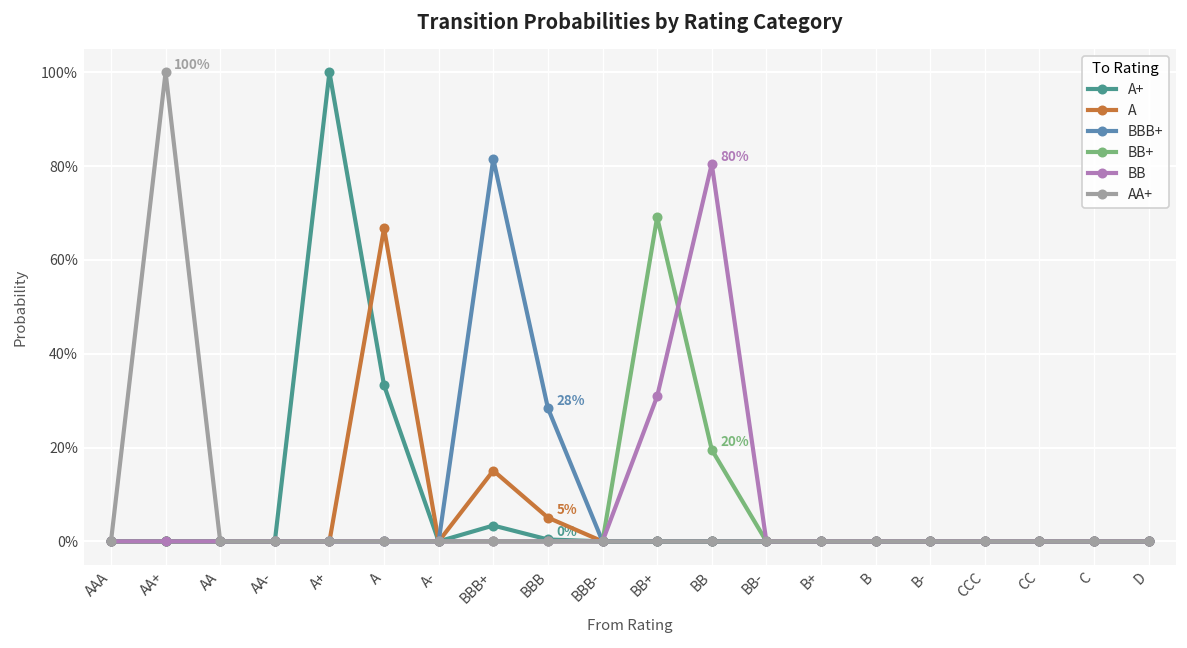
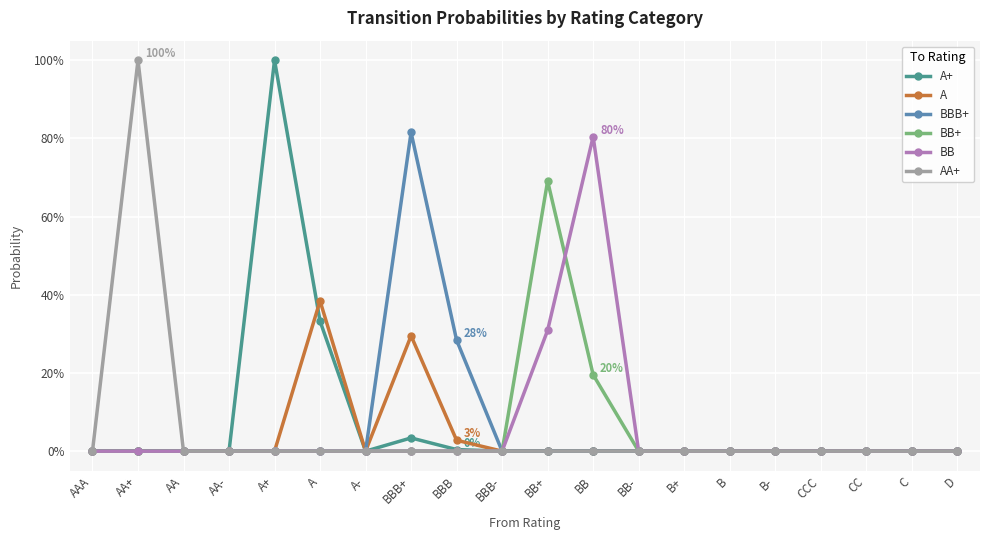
A, A: 67% -> 38%
A, BBB+: 15% -> 30%
A, BBB: 5% -> 3%
